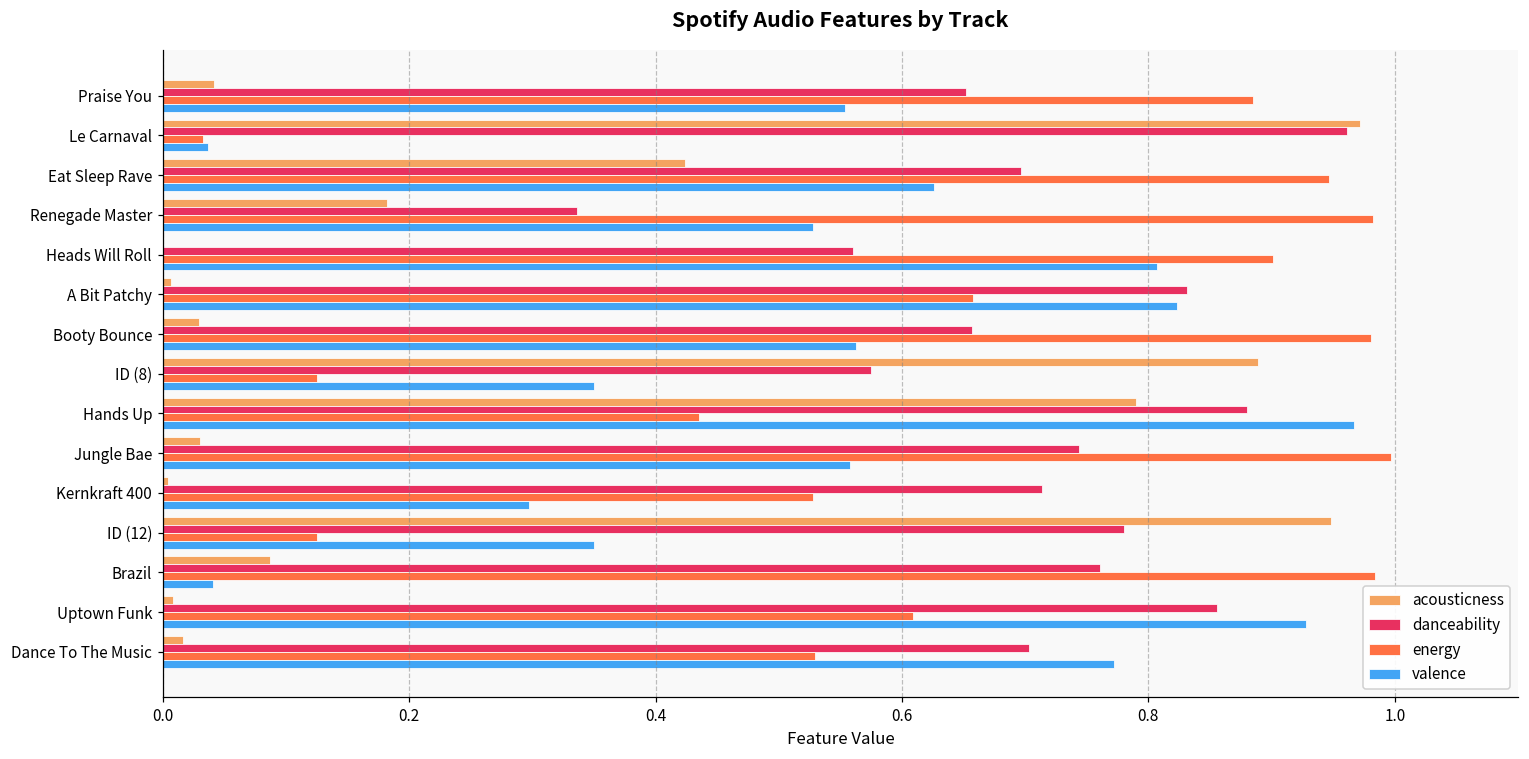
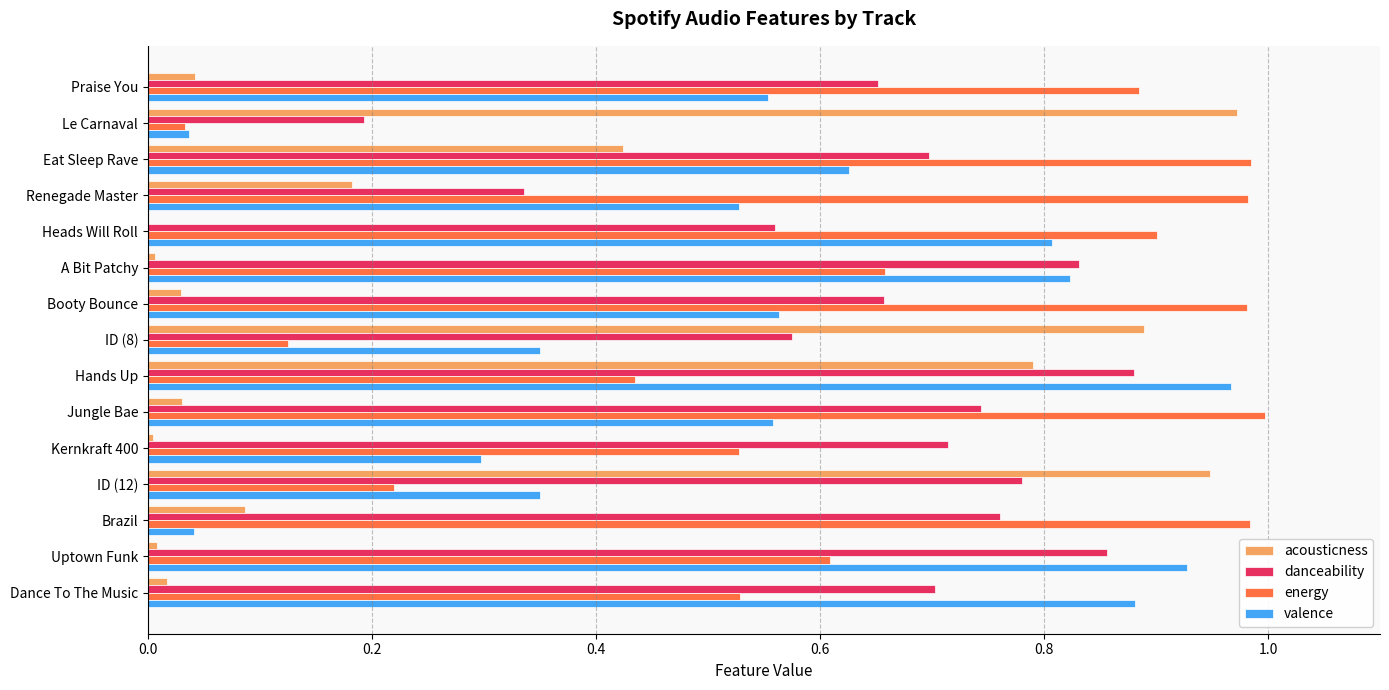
danceability, Le Carnaval: 0.961 -> 0.193
energy, Eat Sleep Rave: 0.947 -> 0.985
energy, ID (12): 0.125 -> 0.220
valence, Dance To The Music: 0.772 -> 0.881
